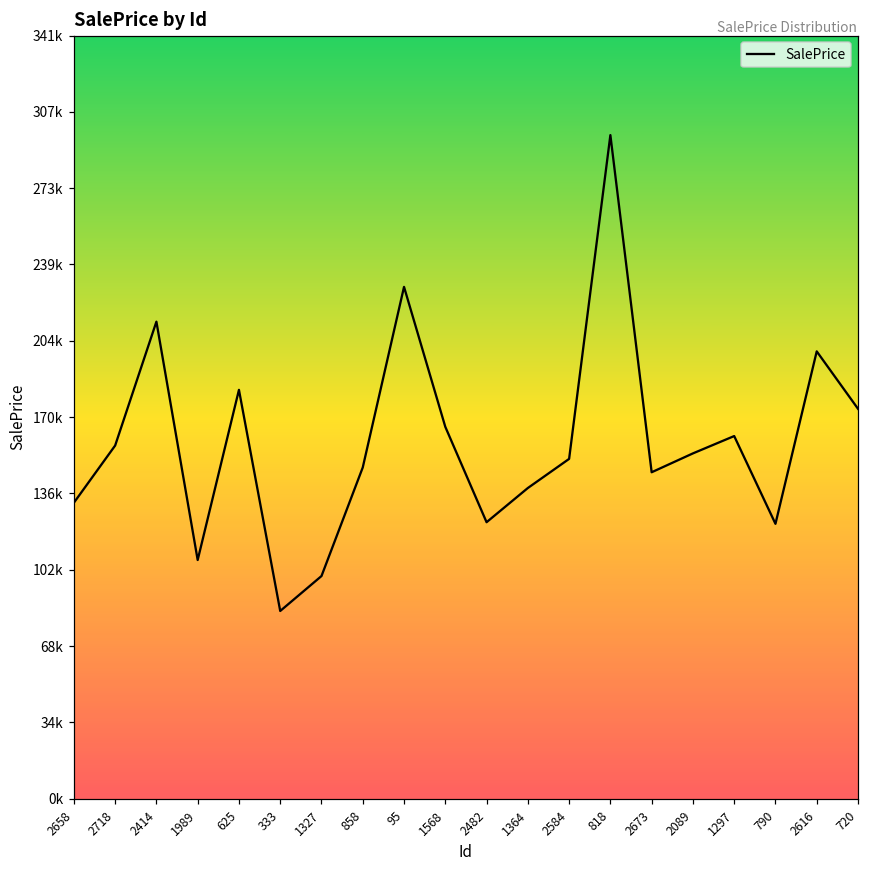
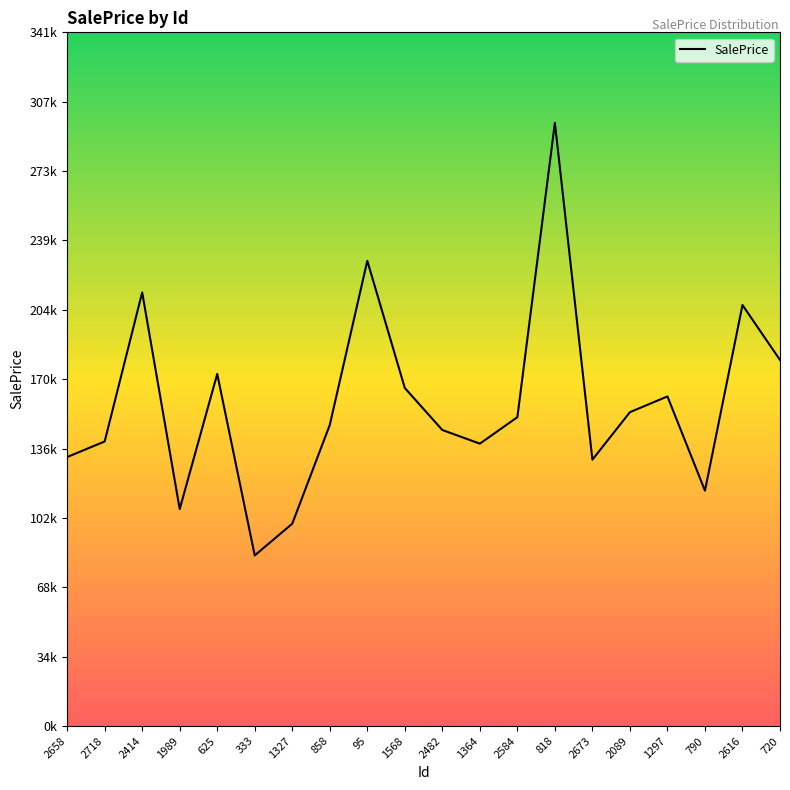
2718: 158000 -> 140000
625: 183000 -> 173000
2482: 124000 -> 146000
2673: 146000 -> 131000
790: 123000 -> 116000
2616: 200000 -> 207000
720: 175000 -> 180000
